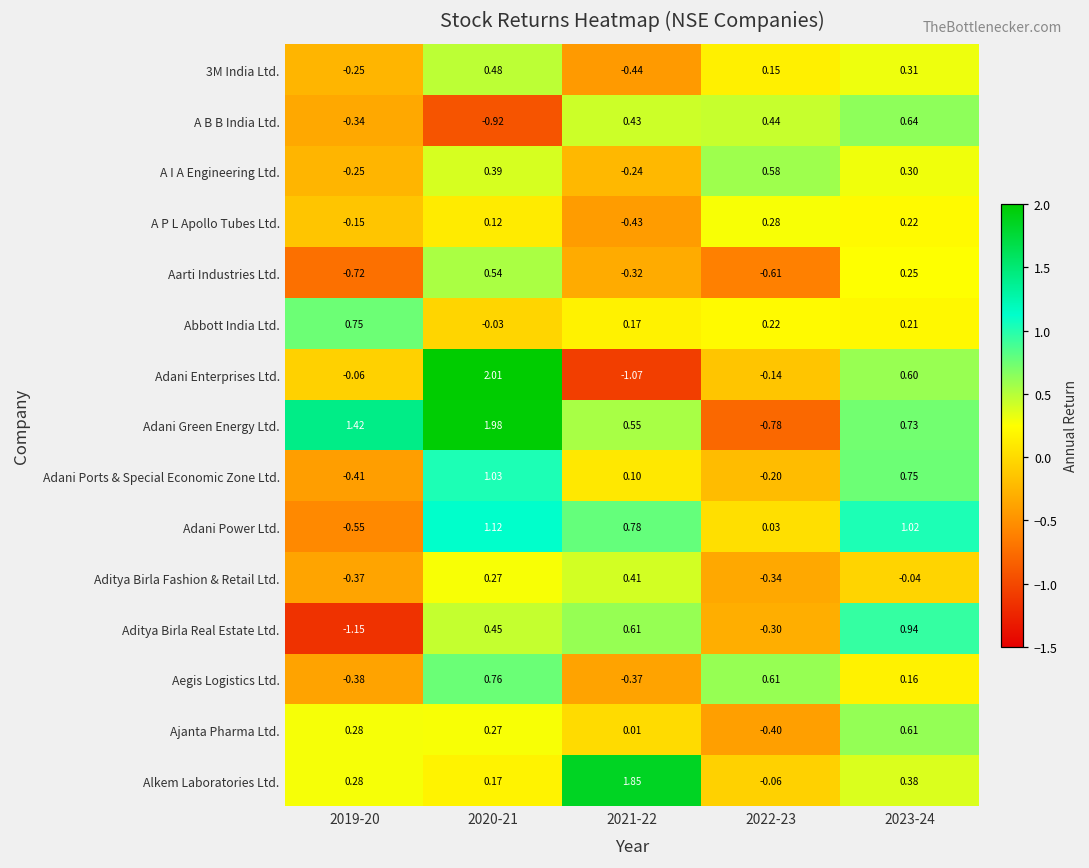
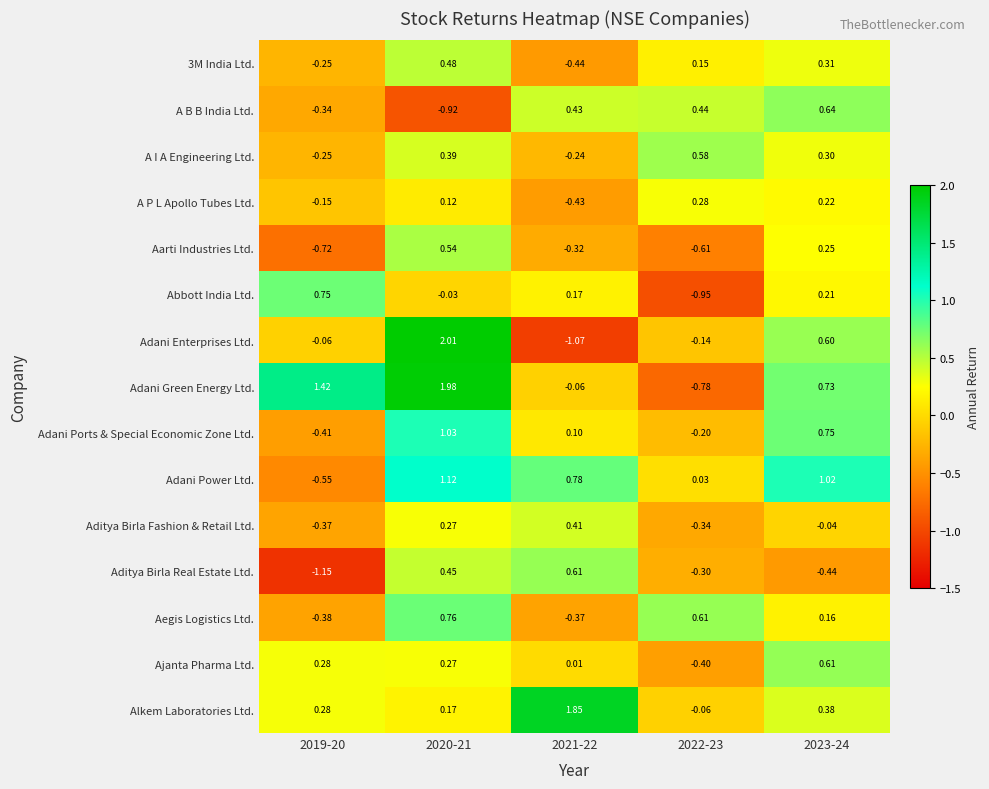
Abbott India Ltd., 2022-23: 0.22 -> -0.95
Adani Green Energy Ltd., 2021-22: 0.55 -> -0.06
Aditya Birla Real Estate Ltd., 2023-24: 0.94 -> -0.44
